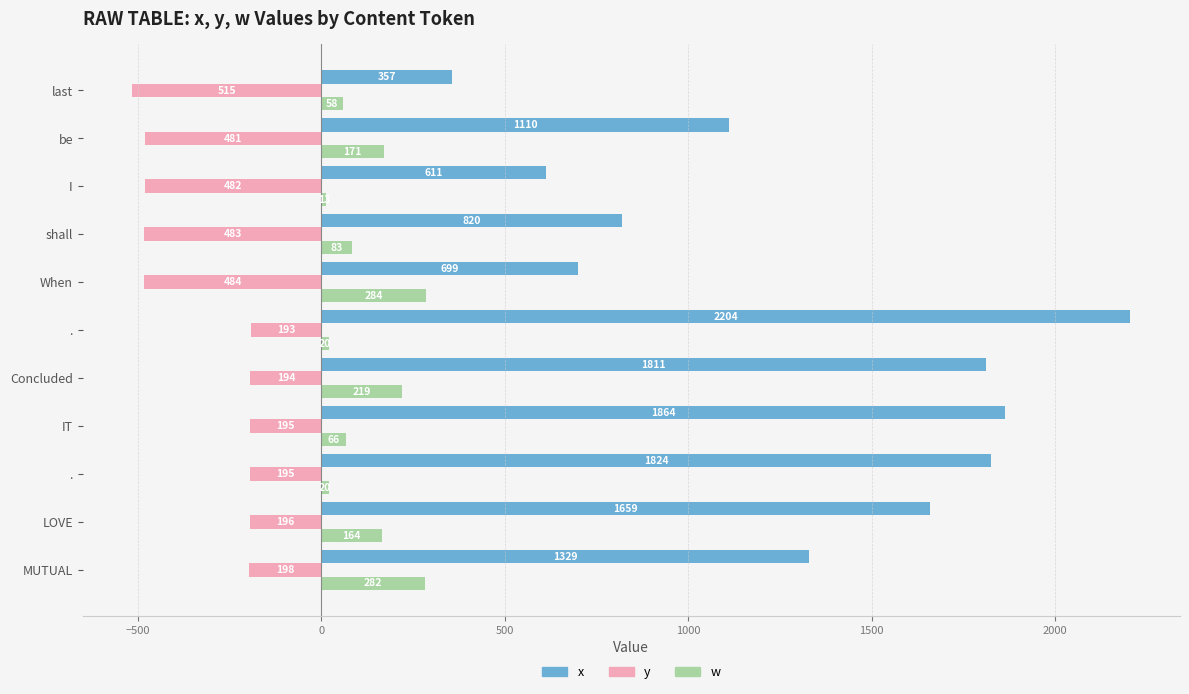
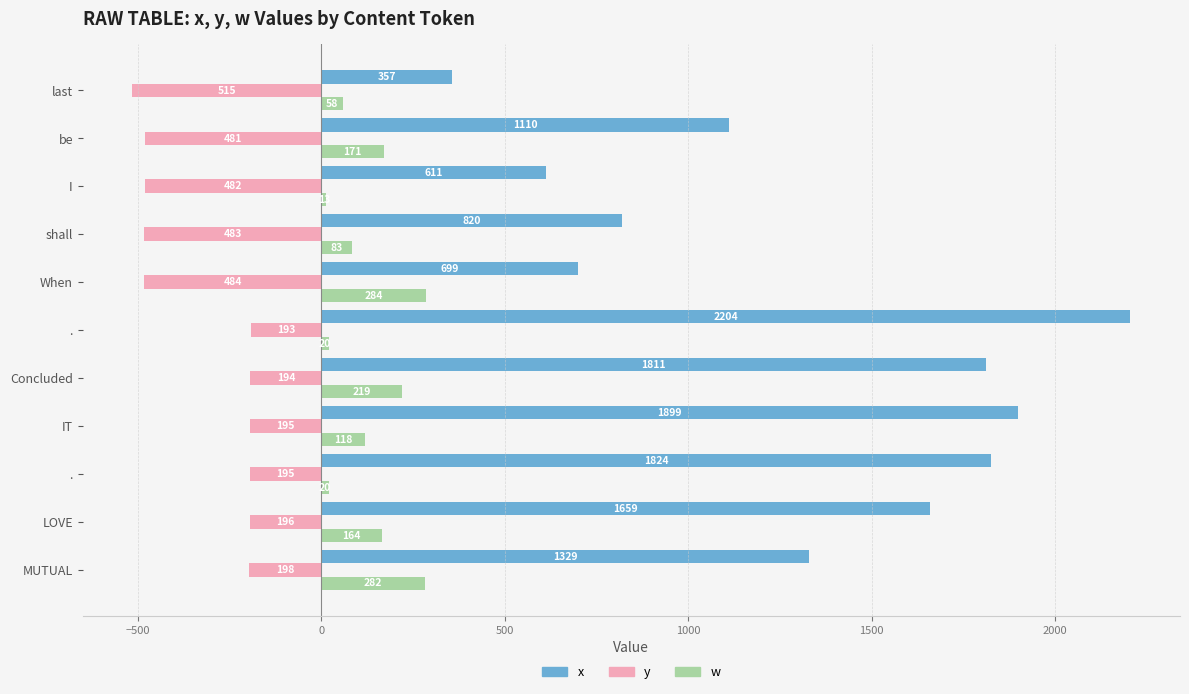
x, IT: 1864 -> 1899
w, IT: 66 -> 118
